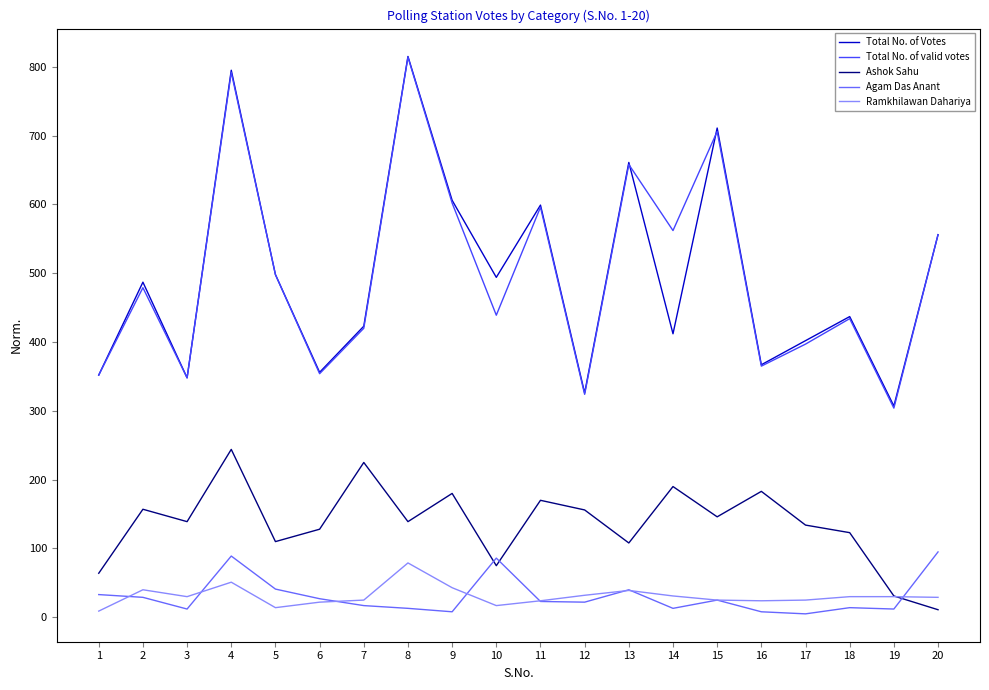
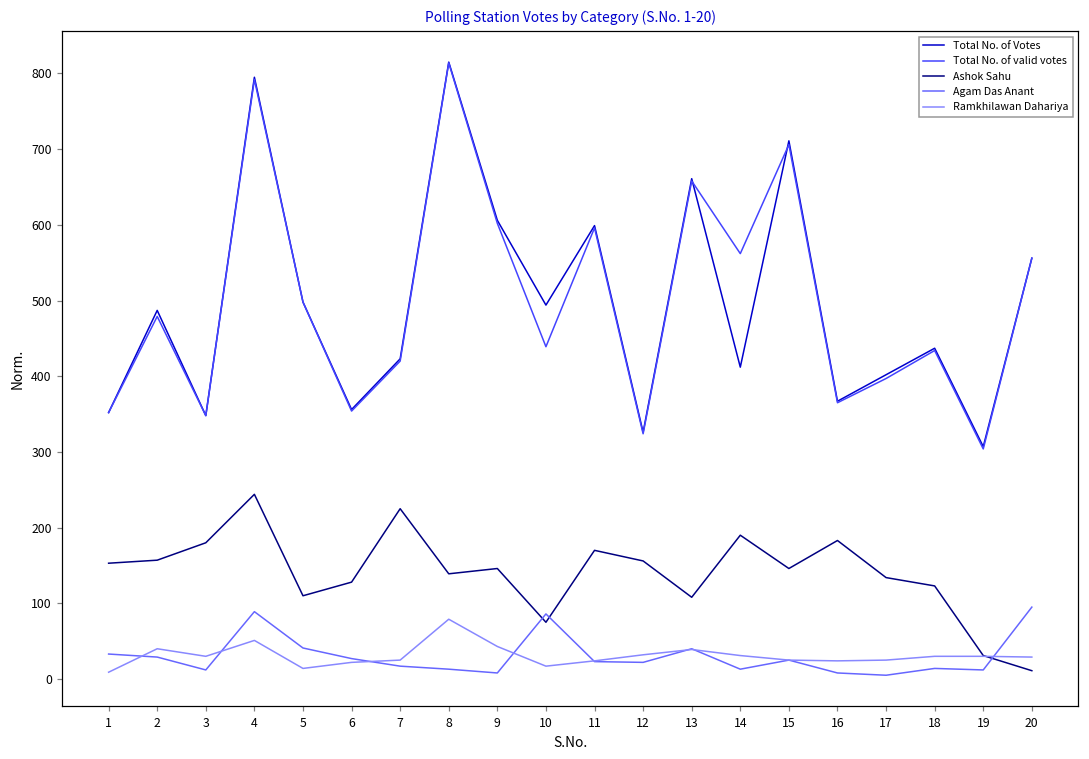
Ashok Sahu, 1: 60 -> 150
Ashok Sahu, 3: 140 -> 180
Ashok Sahu, 9: 180 -> 150
